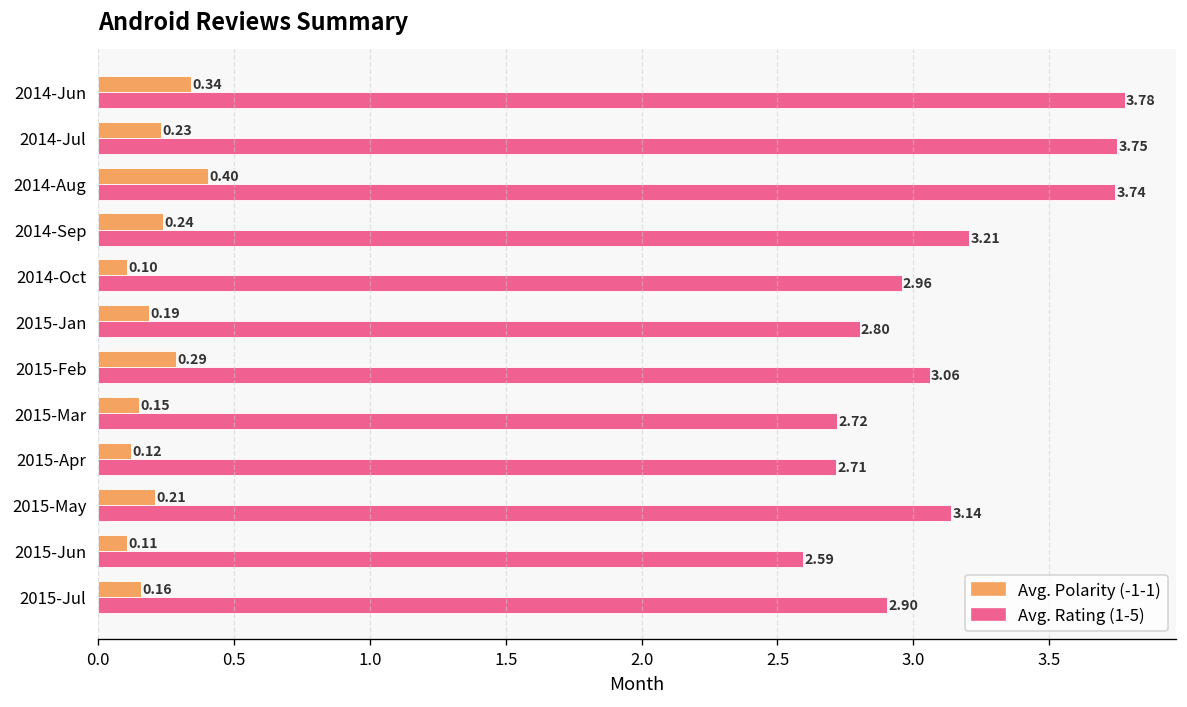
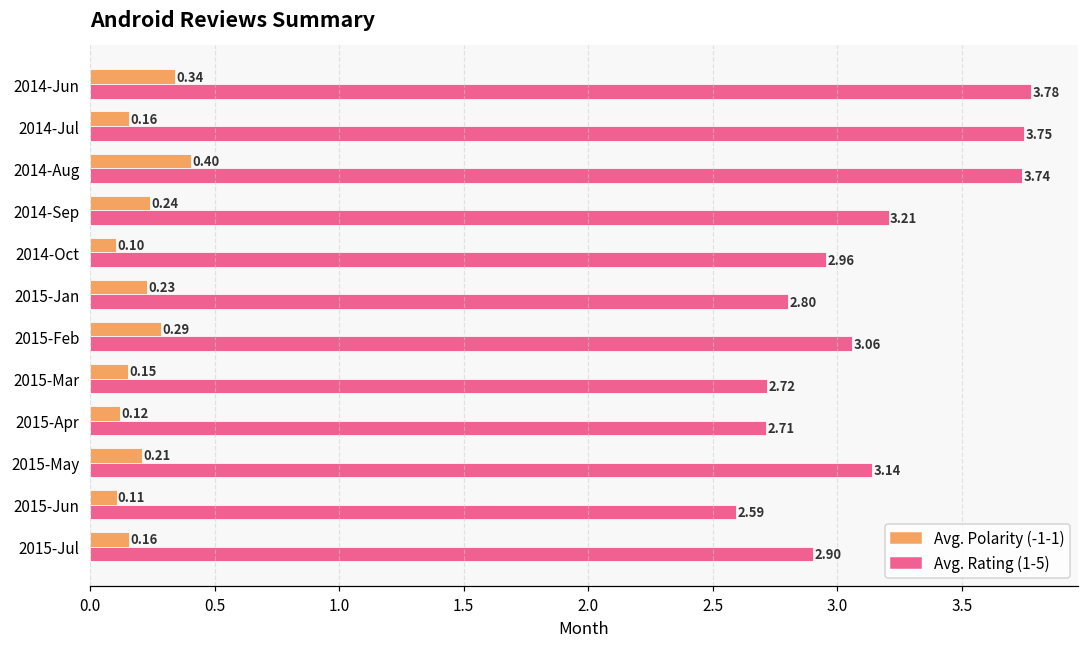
Avg. Polarity (-1-1), 2014-Jul: 0.23 -> 0.16
Avg. Polarity (-1-1), 2015-Jan: 0.19 -> 0.23
